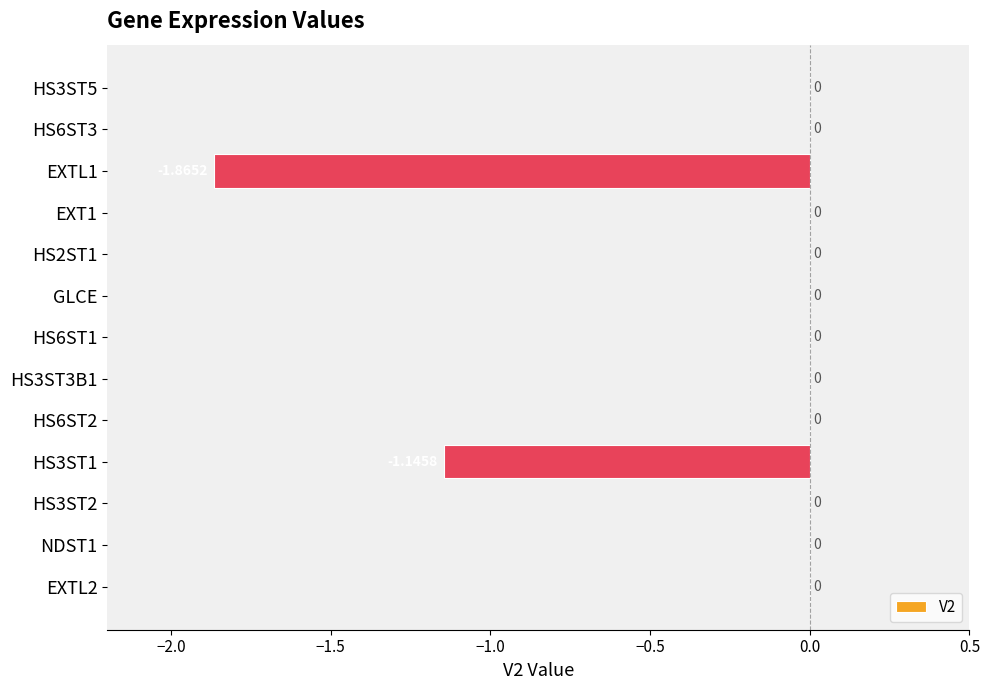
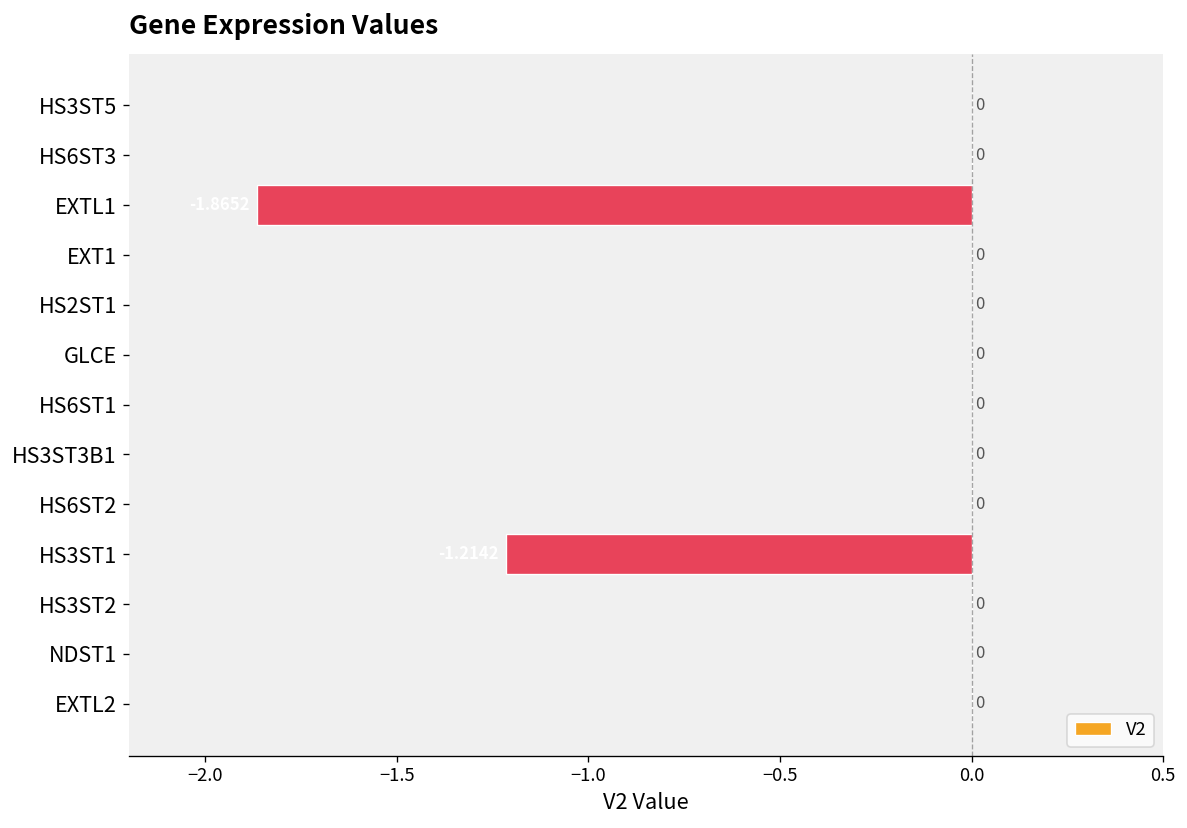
HS3ST1: -1.15 -> -1.21
